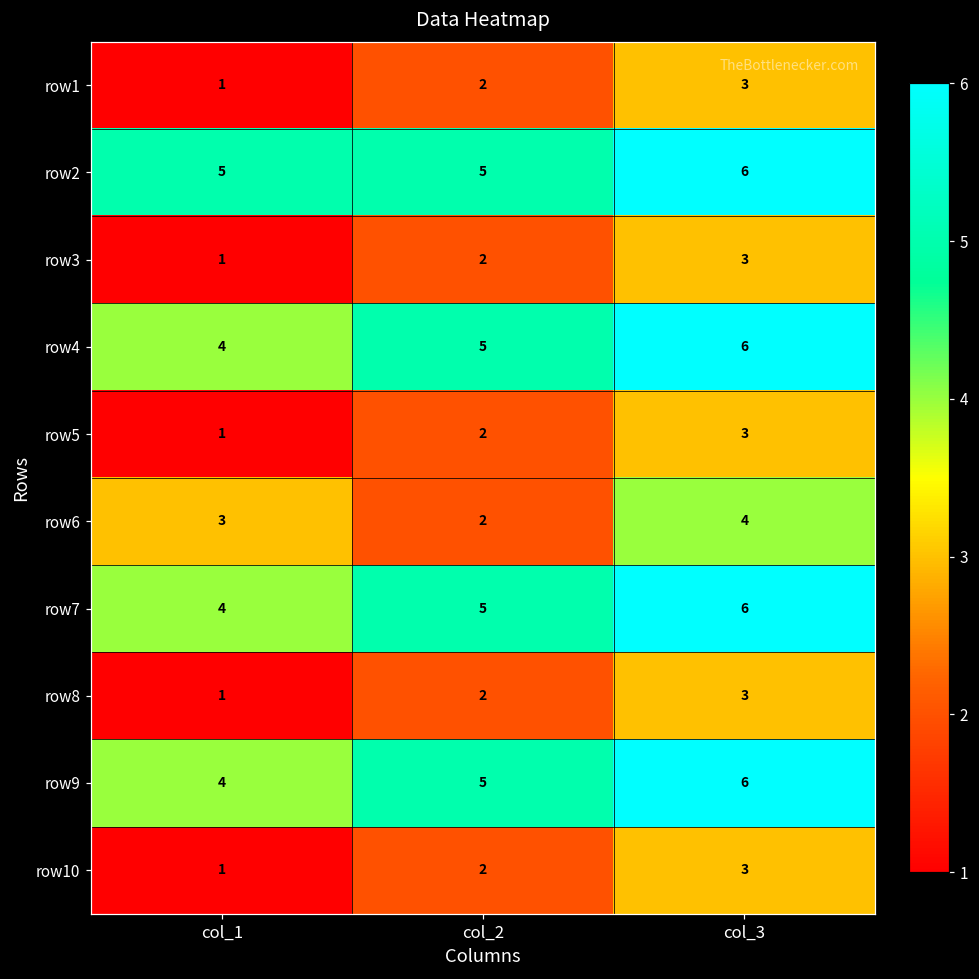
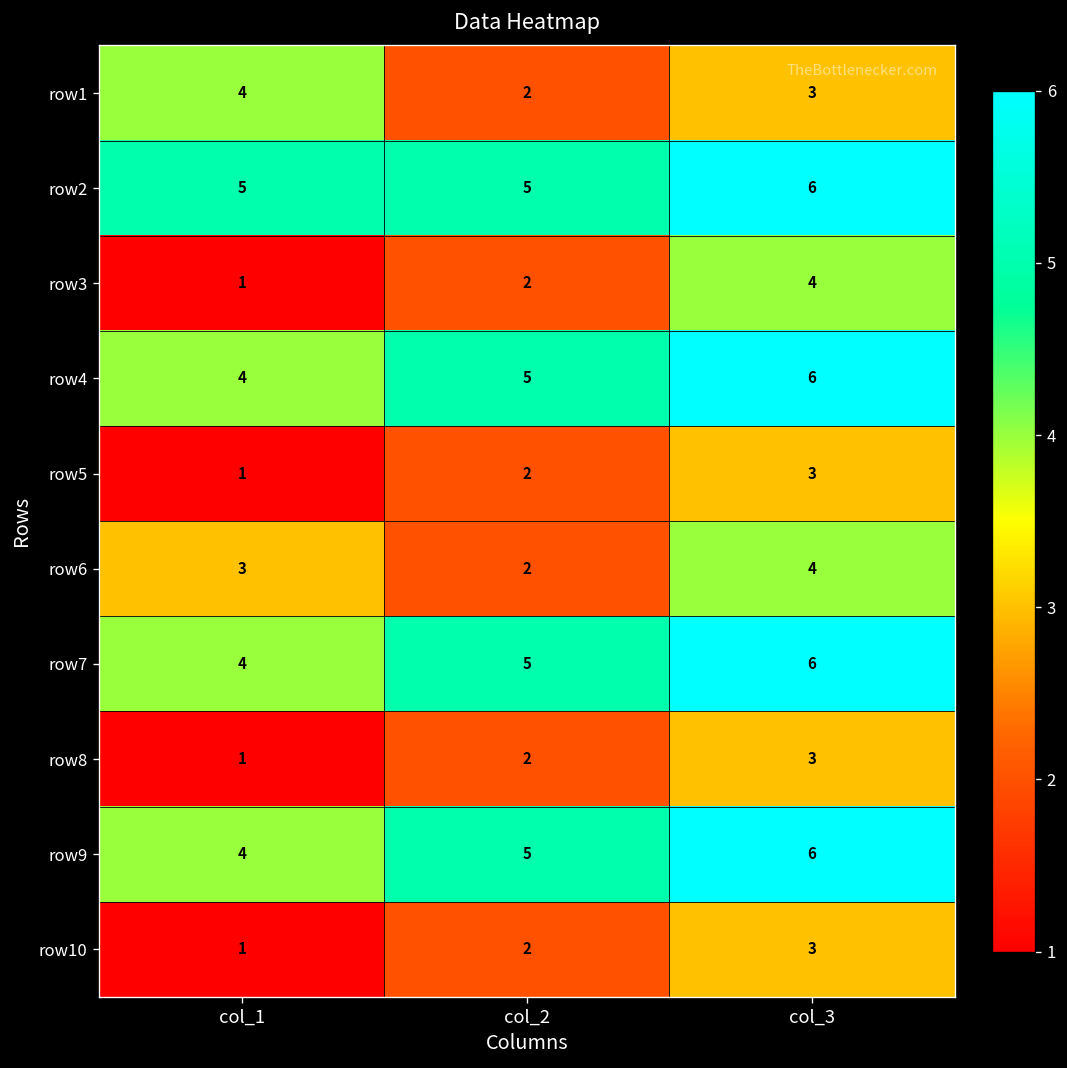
row1, col_1: 1 -> 4
row3, col_3: 3 -> 4
